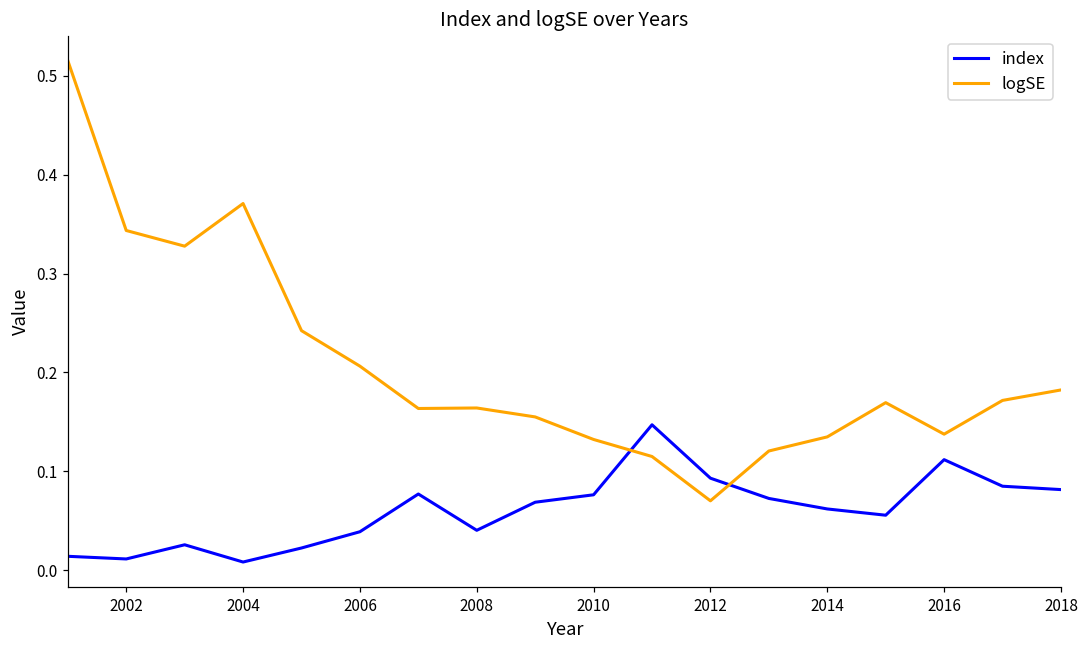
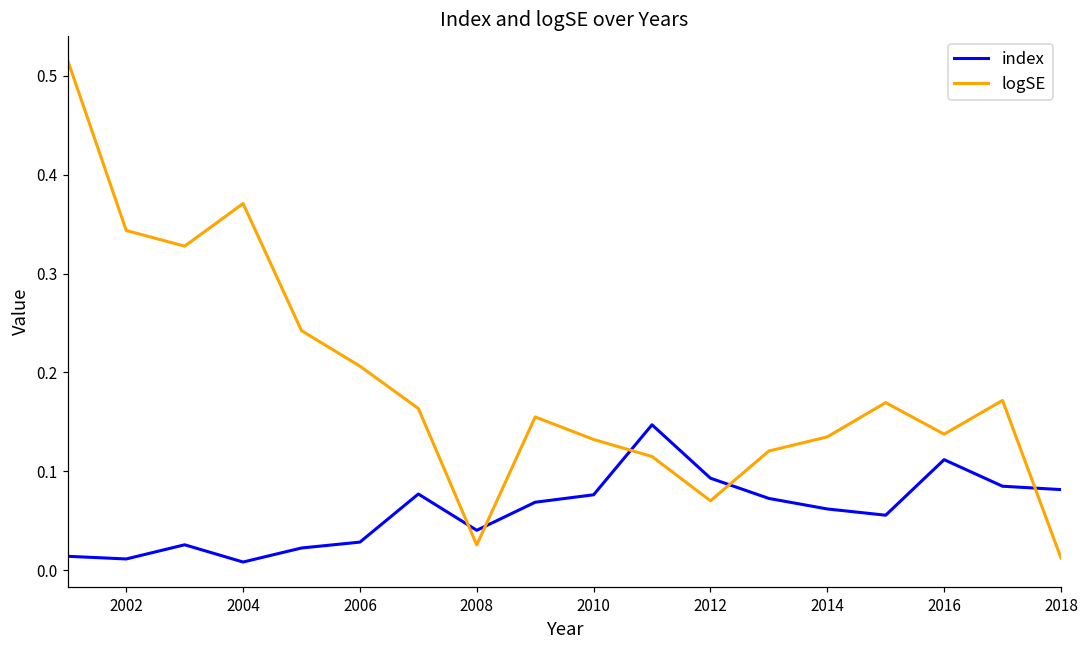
index, 2006: 0.04 -> 0.03
logSE, 2008: 0.16 -> 0.03
logSE, 2018: 0.18 -> 0.01
